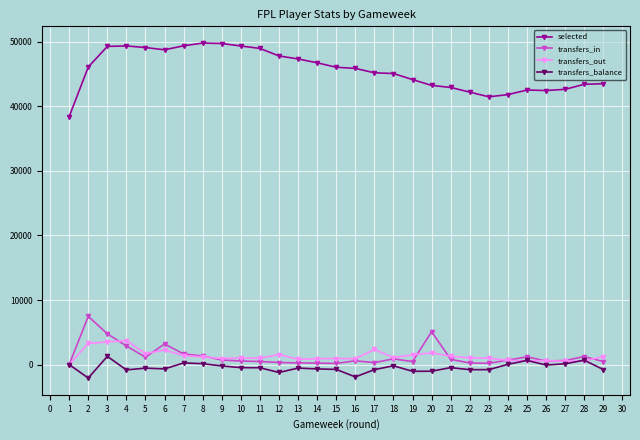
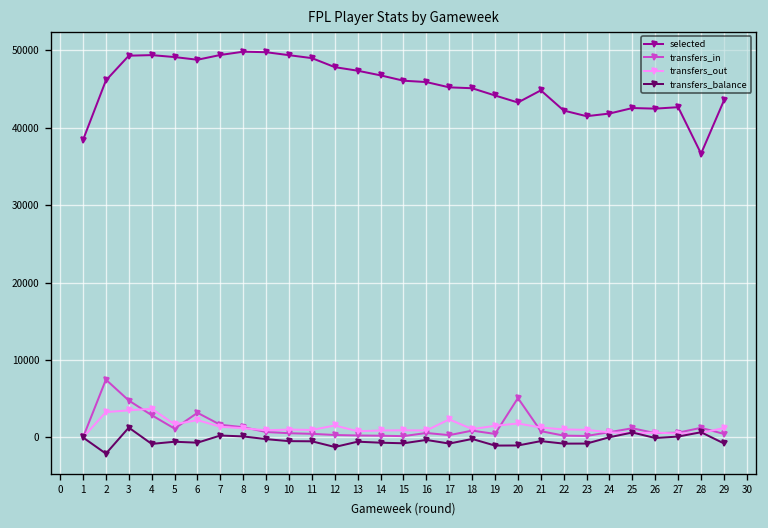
transfers_balance, 16: -2000 -> 0
selected, 21: 43000 -> 45000
selected, 28: 43000 -> 37000
